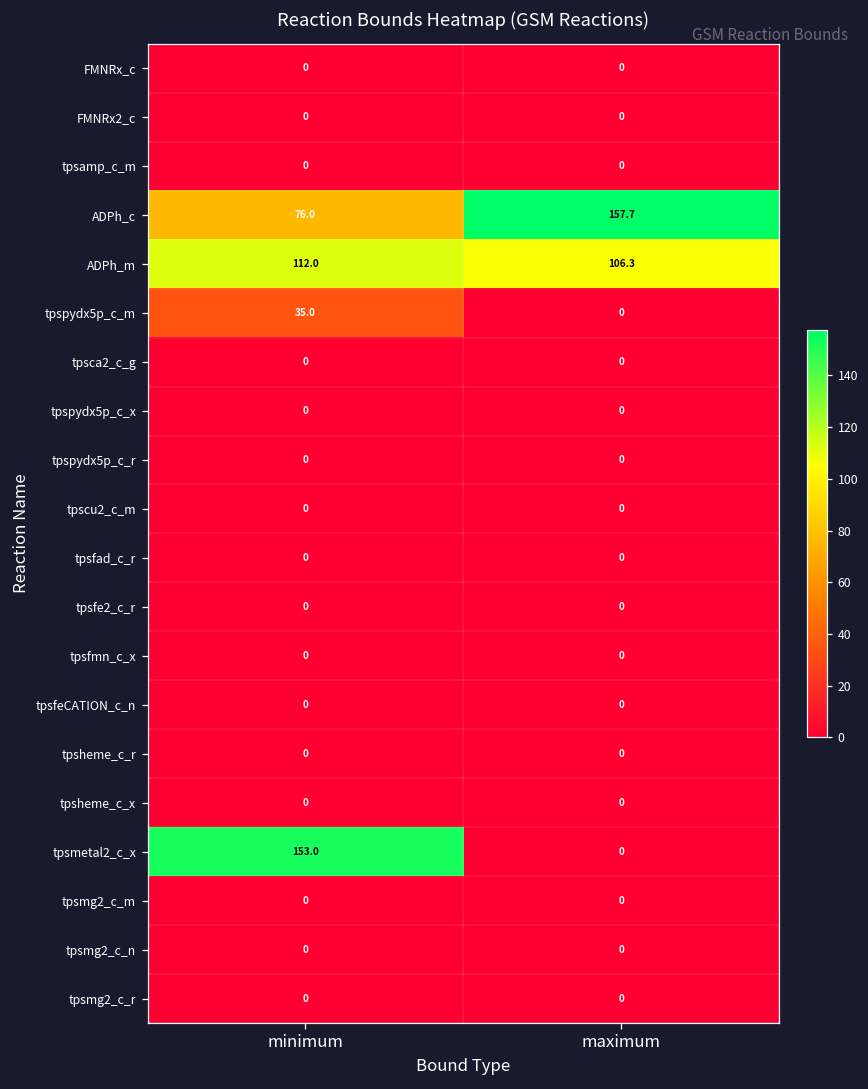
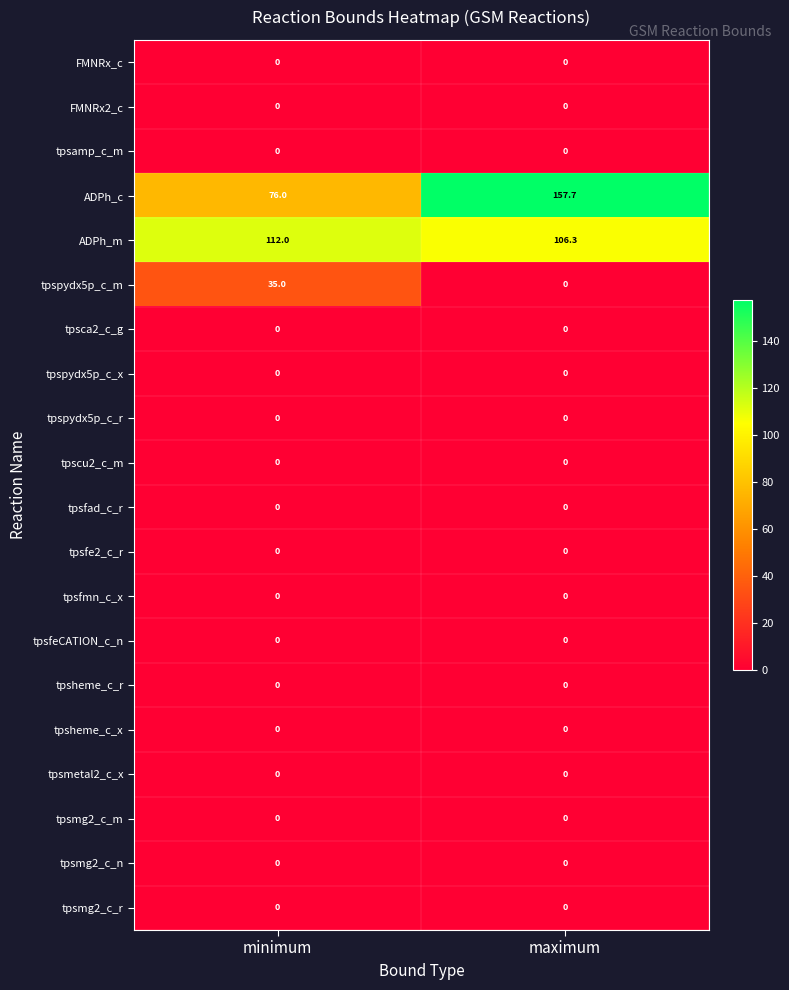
tpsmetal2_c_x, minimum: 153.0 -> 0
